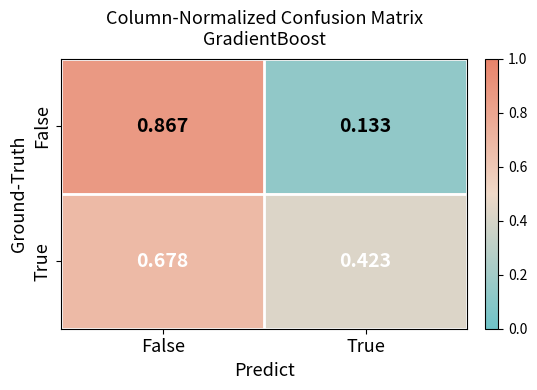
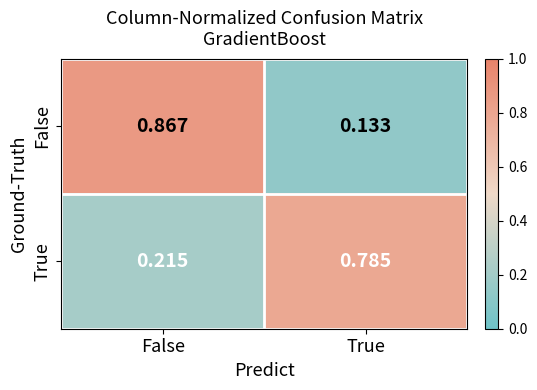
True, False: 0.678 -> 0.215
True, True: 0.423 -> 0.785
